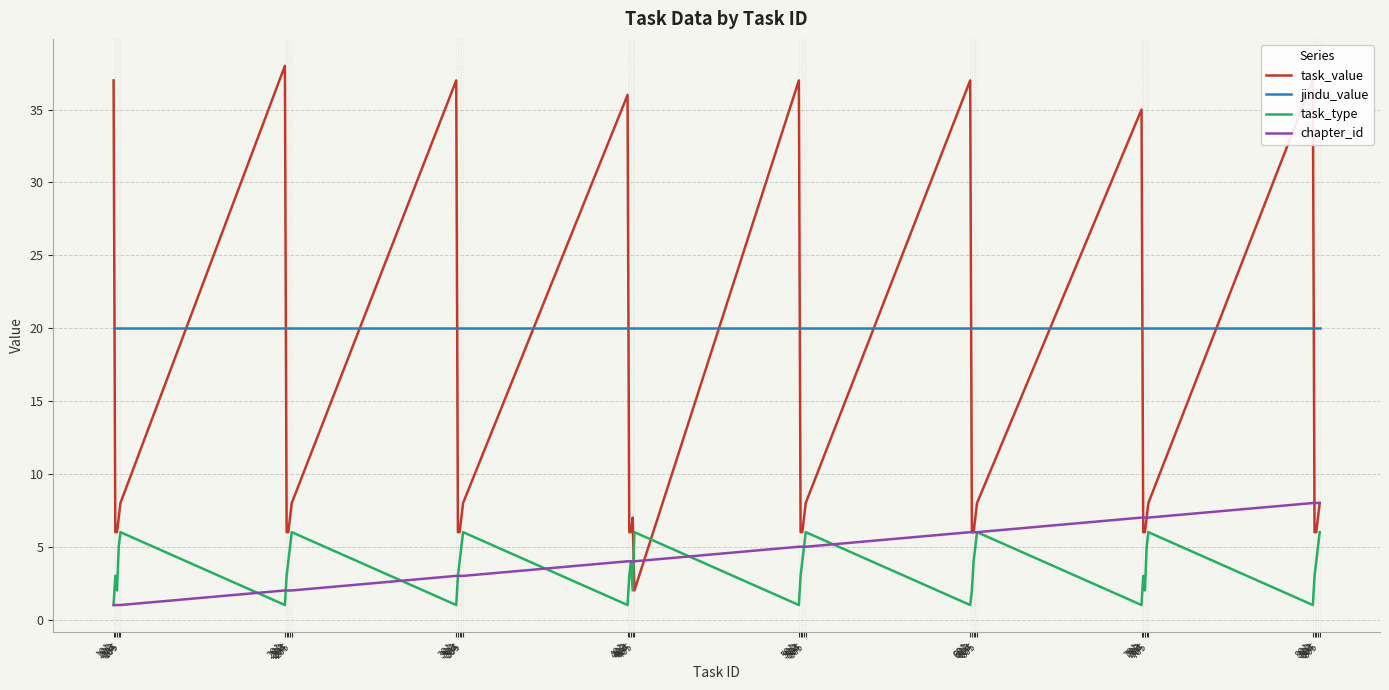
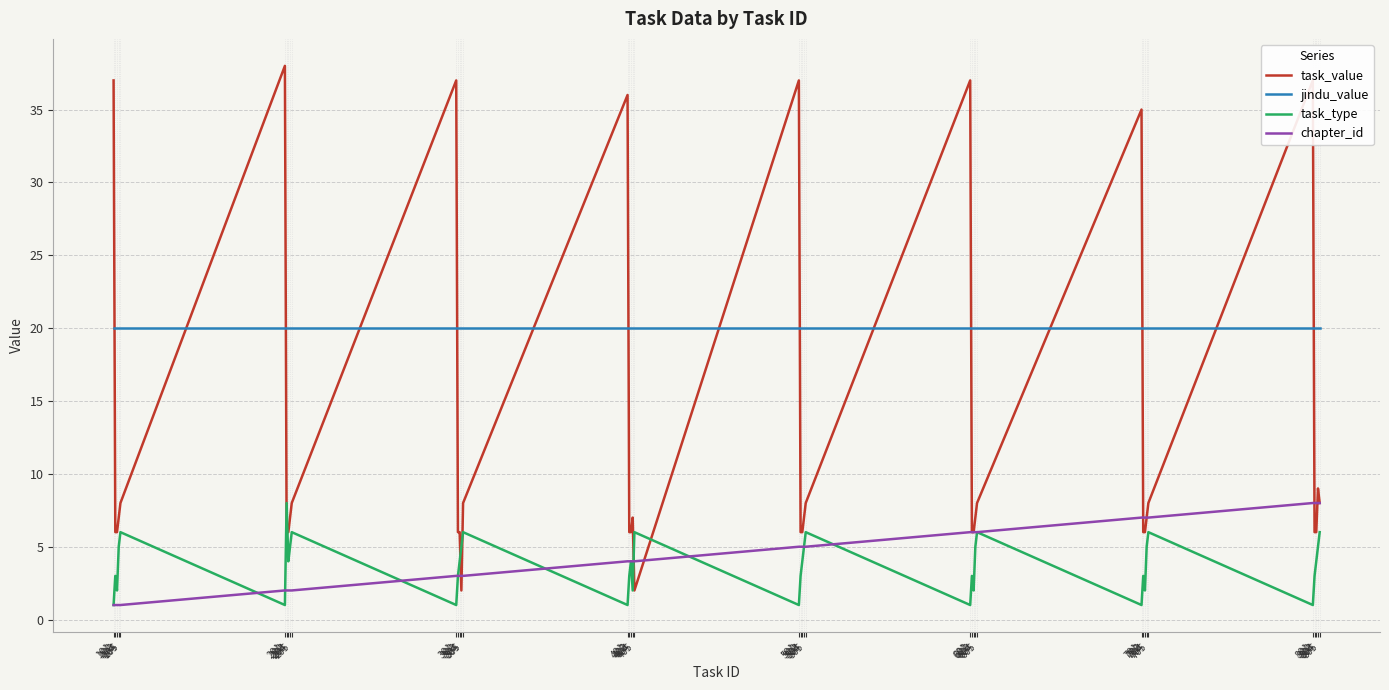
task_type, 202: 3 -> 8
task_value, 304: 7 -> 2
task_type, 602: 2 -> 3
task_type, 603: 4 -> 2
task_value, 804: 7 -> 9
